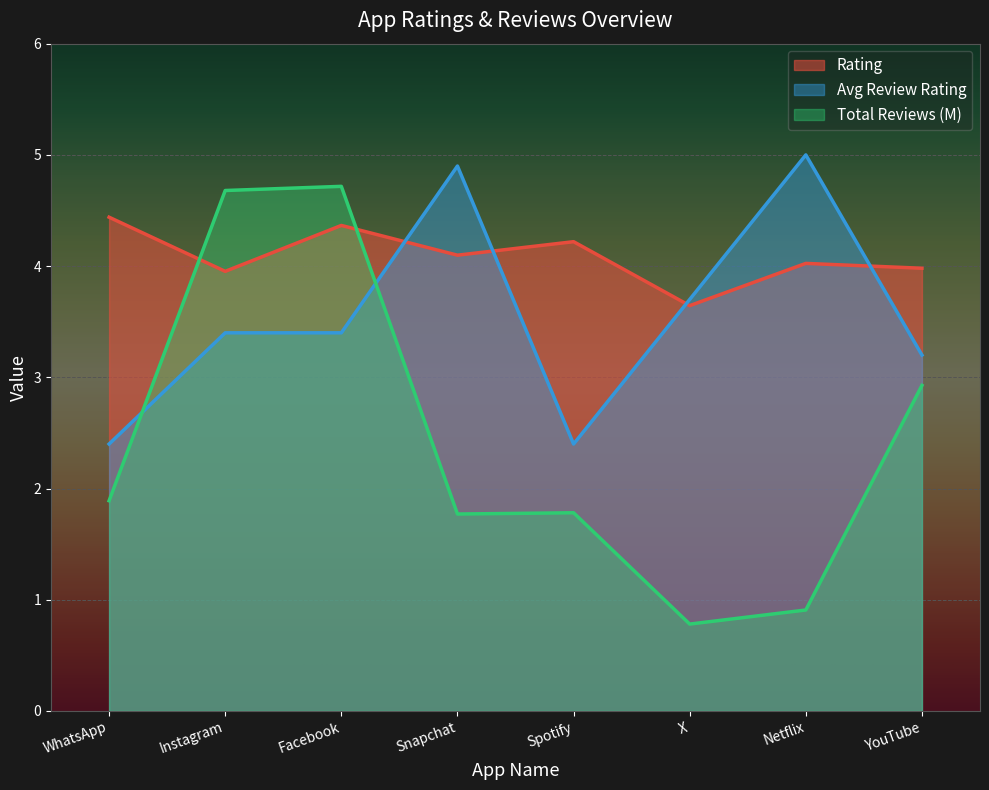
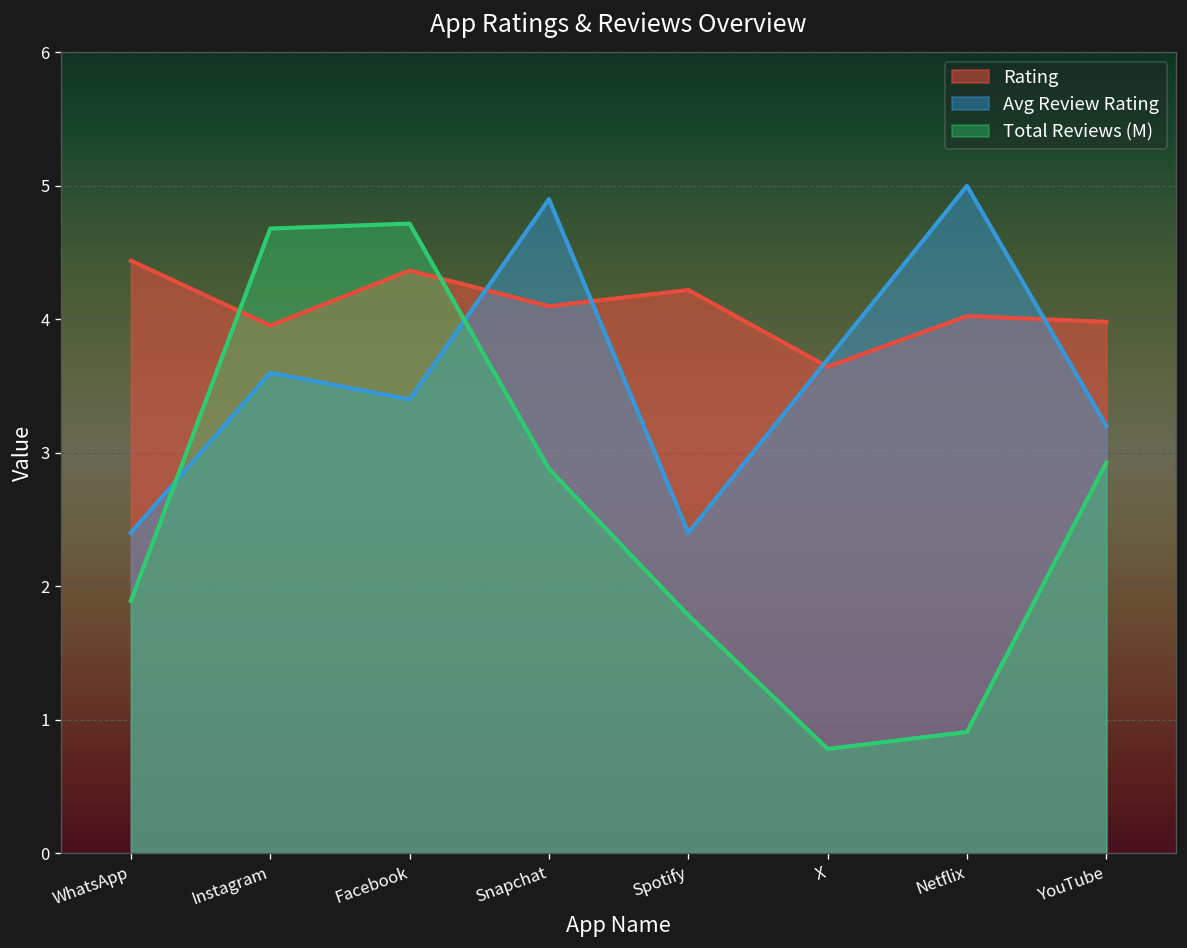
Avg Review Rating, Instagram: 3.4 -> 3.6
Total Reviews (M), Snapchat: 1.77 -> 2.88
